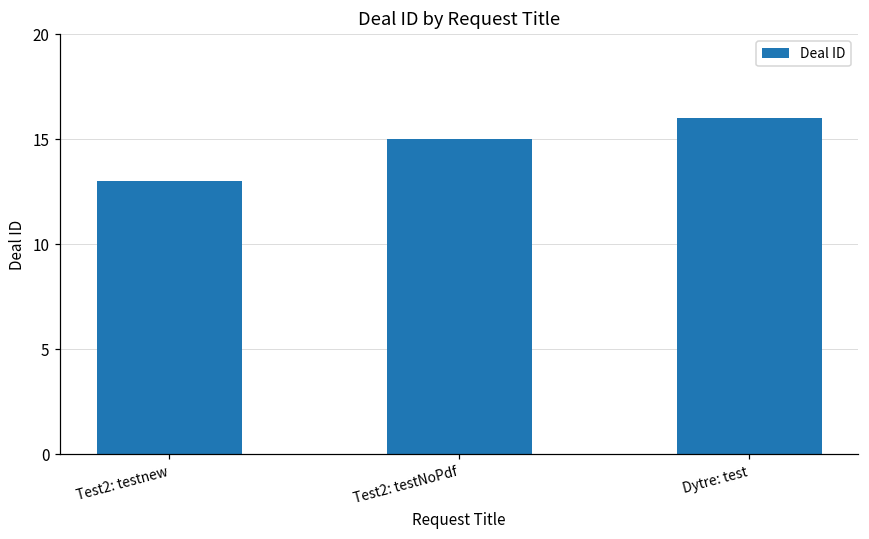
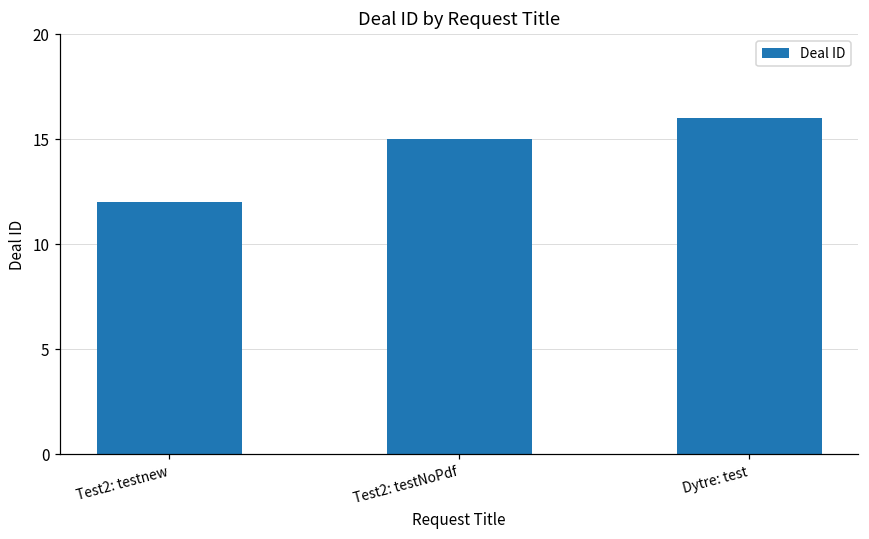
Test2: testnew: 13 -> 12
